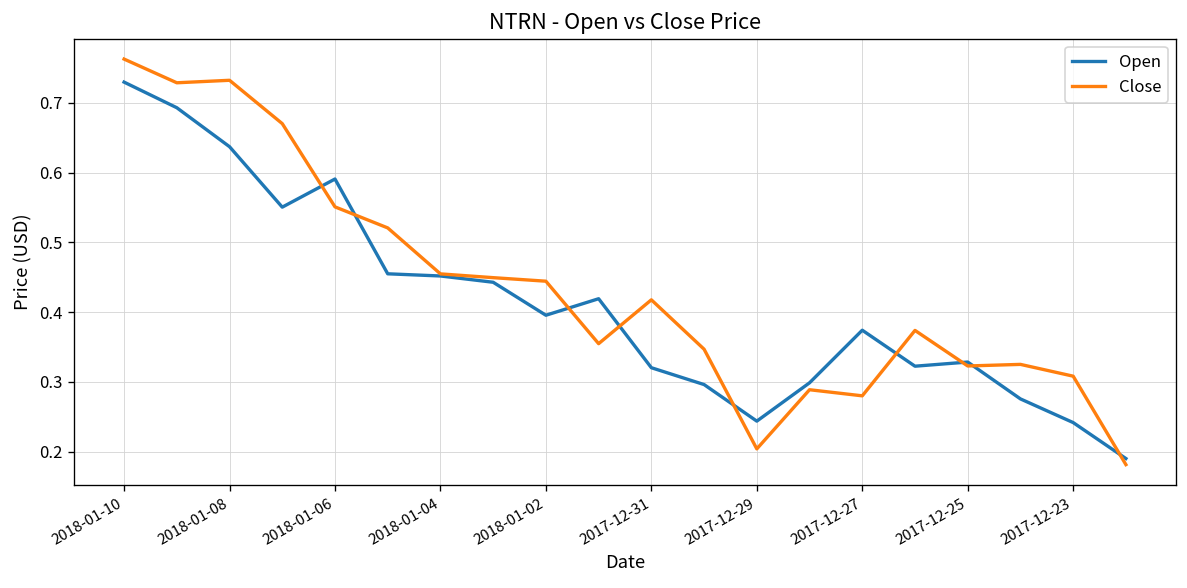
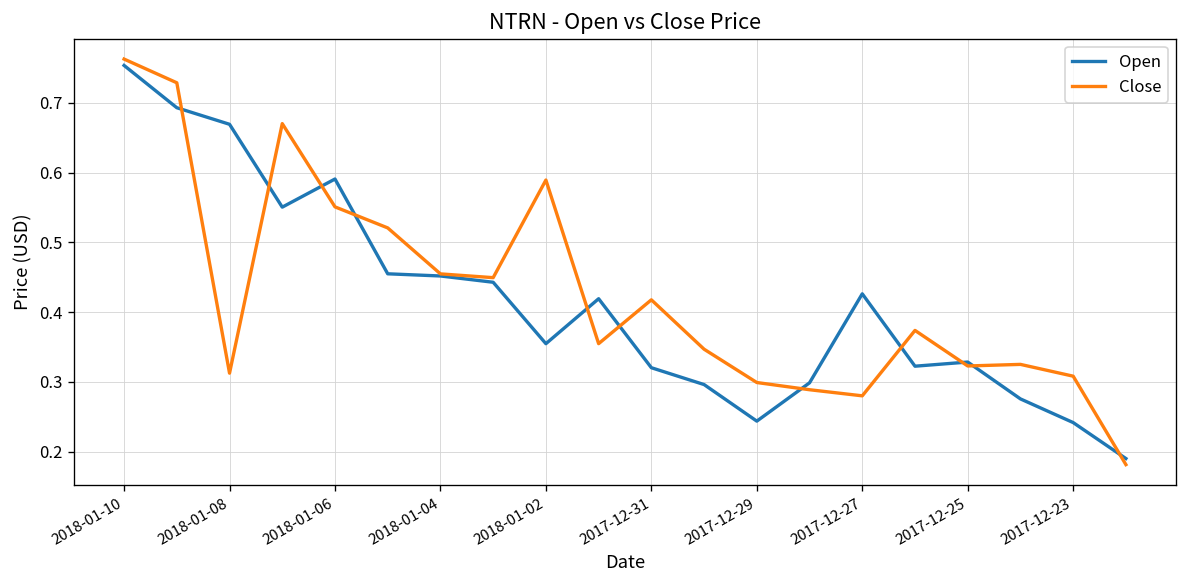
Open, 2018-01-10: 0.73 -> 0.75
Open, 2018-01-08: 0.64 -> 0.67
Close, 2018-01-08: 0.73 -> 0.31
Open, 2018-01-02: 0.40 -> 0.35
Close, 2018-01-02: 0.44 -> 0.59
Close, 2017-12-29: 0.20 -> 0.30
Open, 2017-12-27: 0.37 -> 0.43
